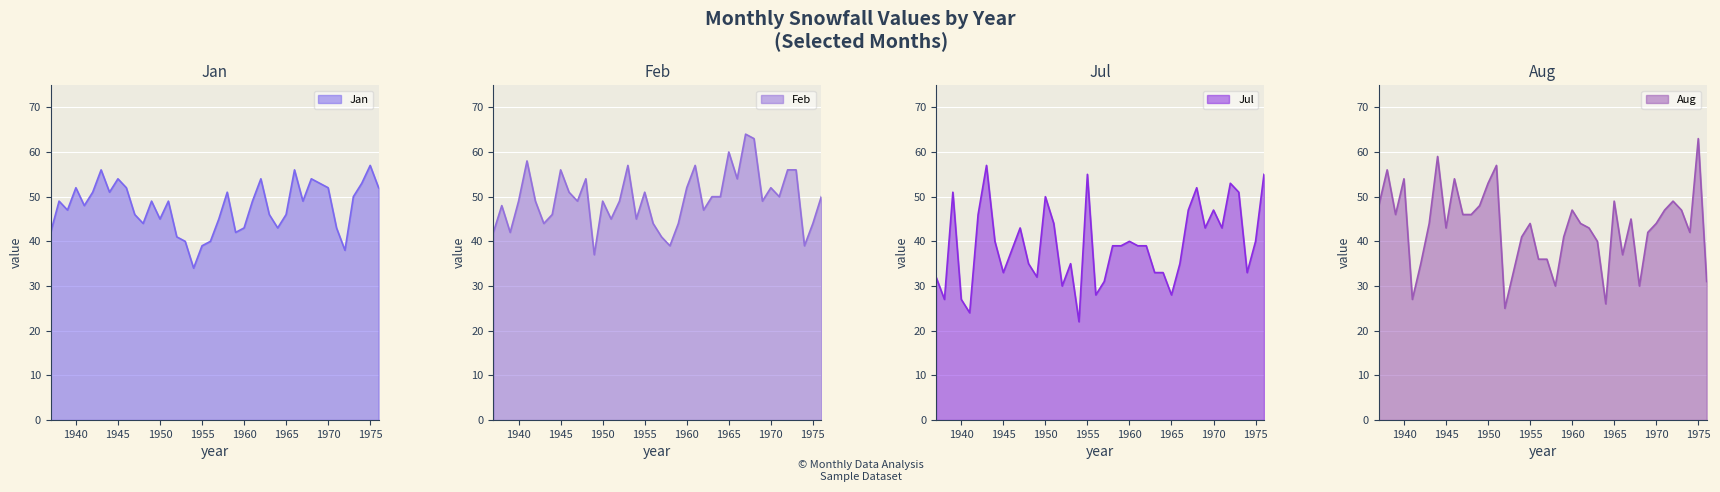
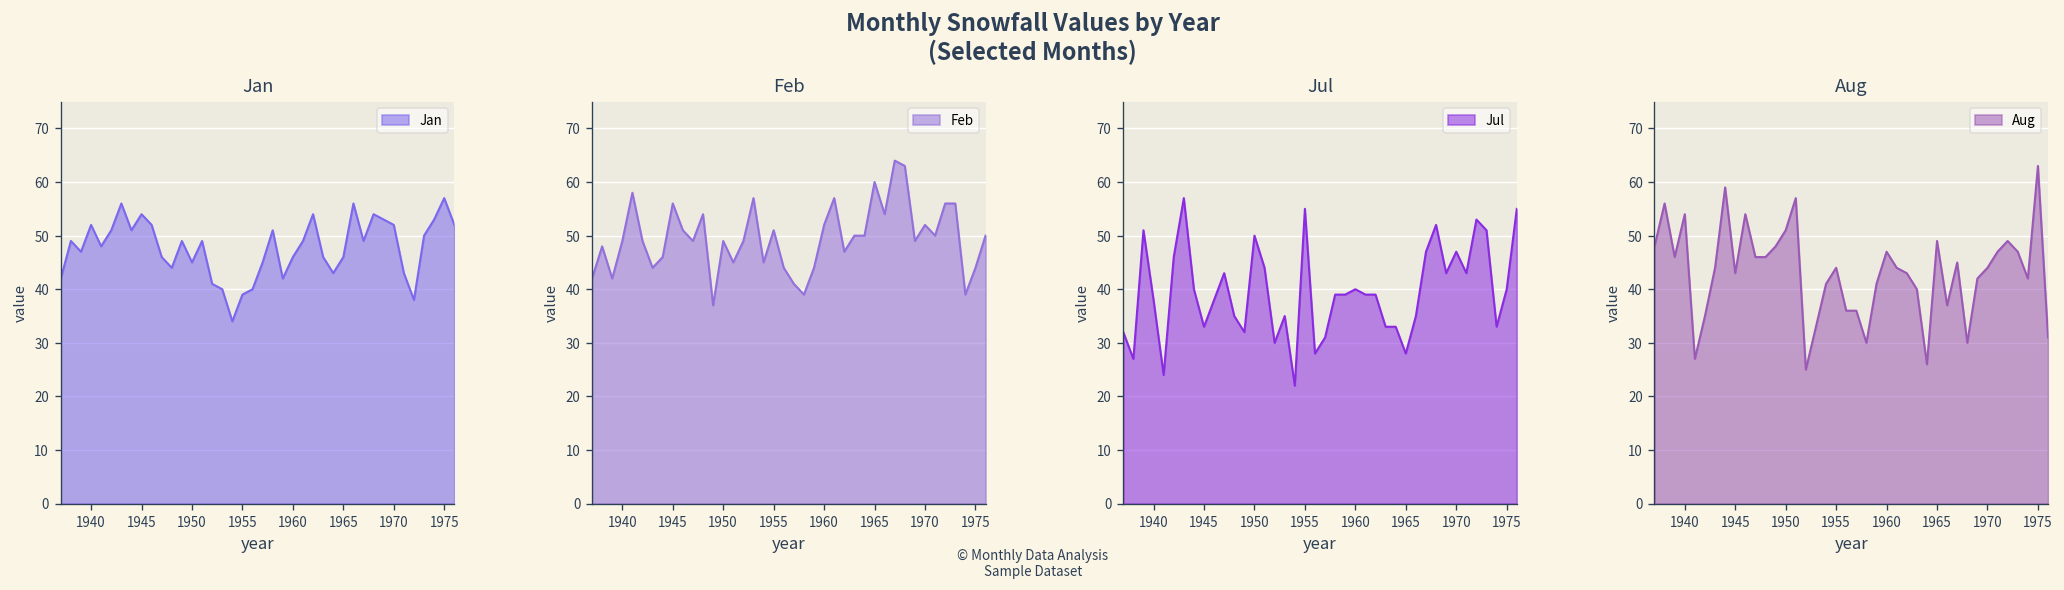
Jan, 1960: 43 -> 46
Jul, 1940: 27 -> 38
Aug, 1950: 53 -> 51
